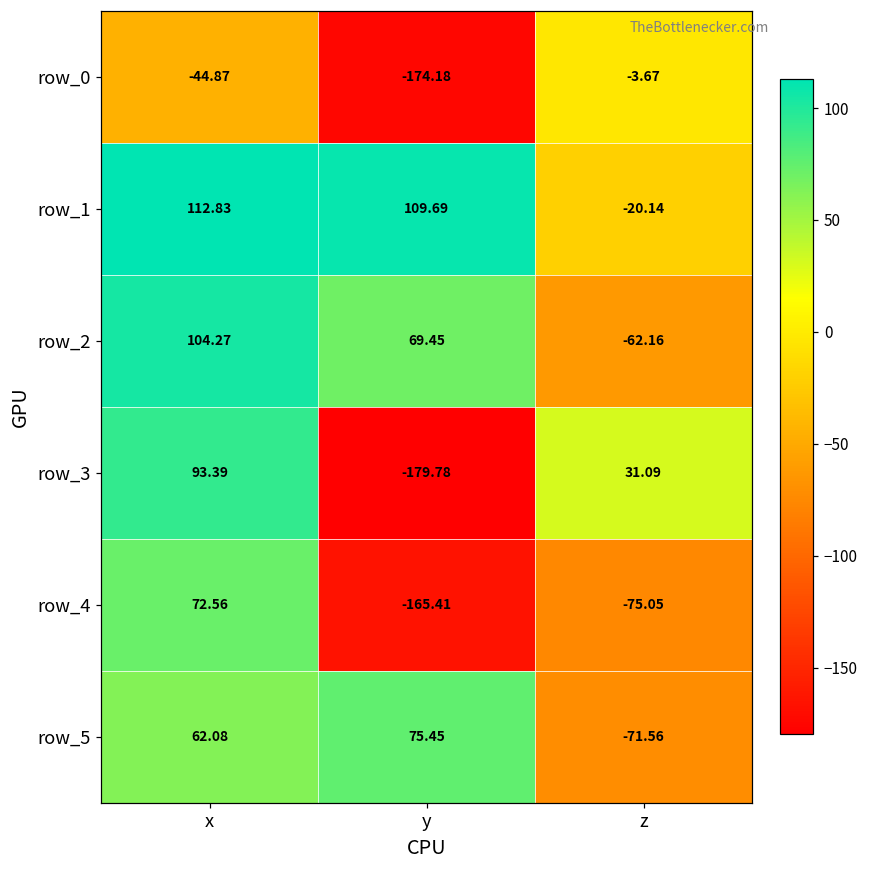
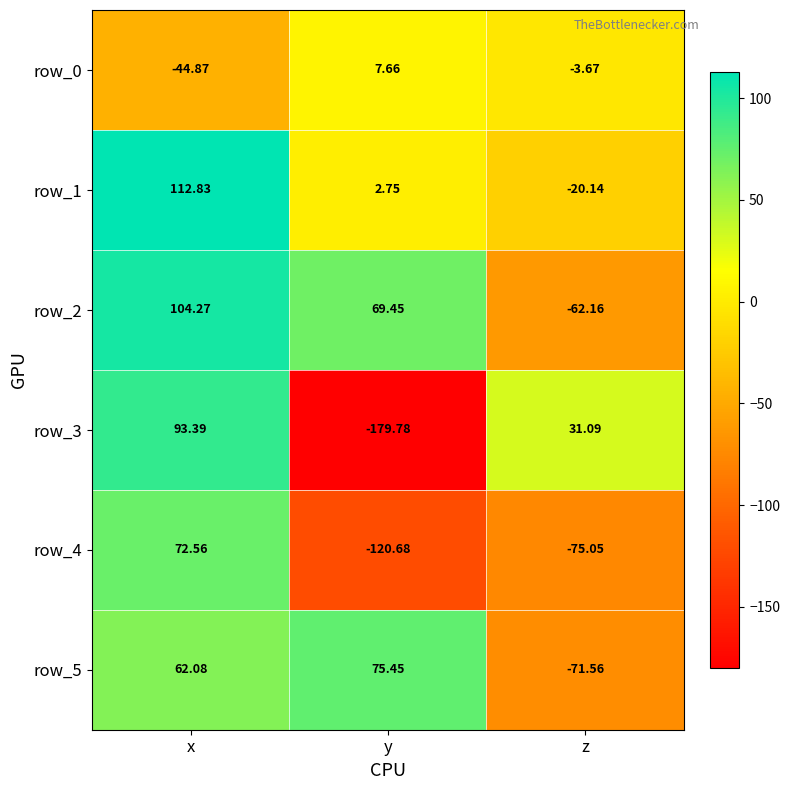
row_0, y: -174.18 -> 7.66
row_1, y: 109.69 -> 2.75
row_4, y: -165.41 -> -120.68
